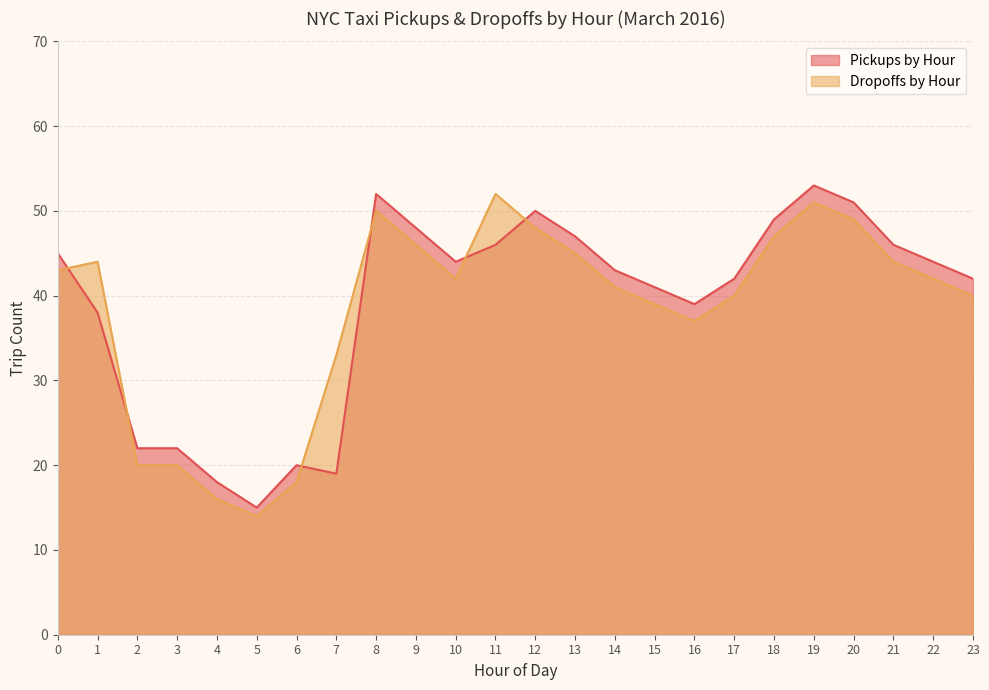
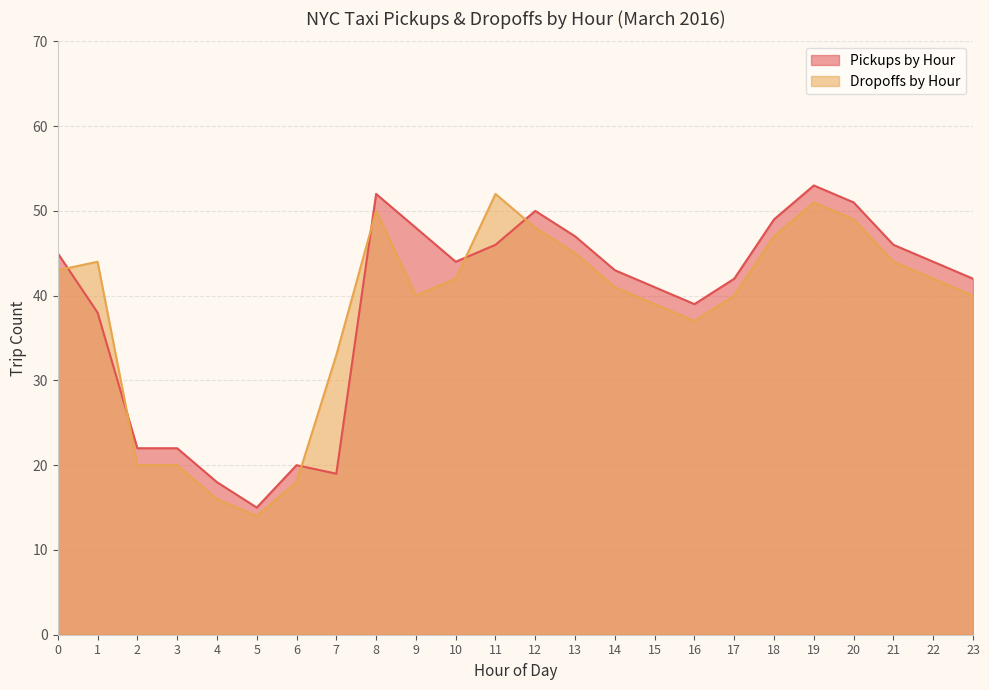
Dropoffs by Hour, 9: 46 -> 40
